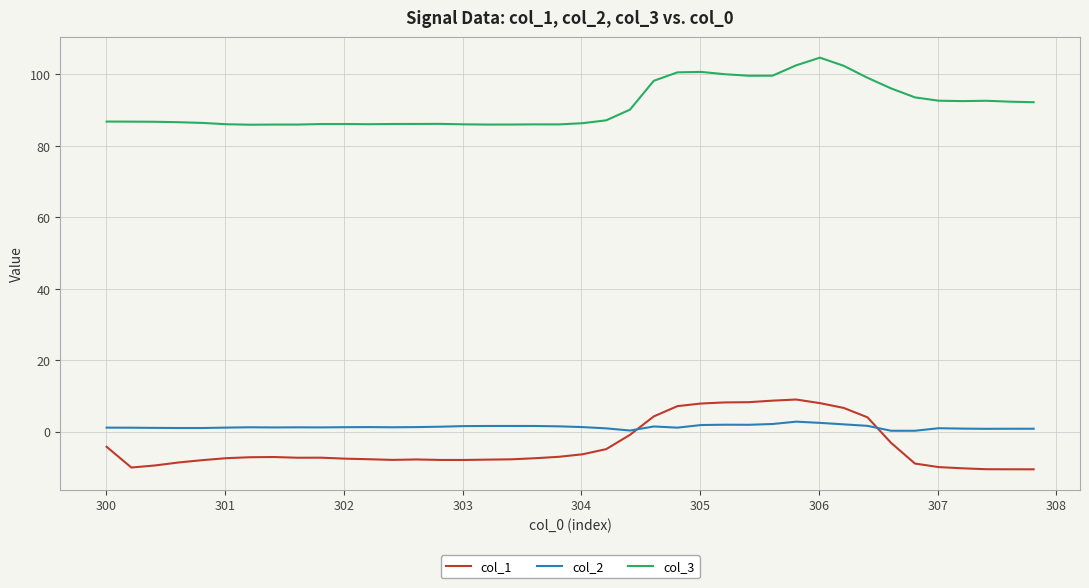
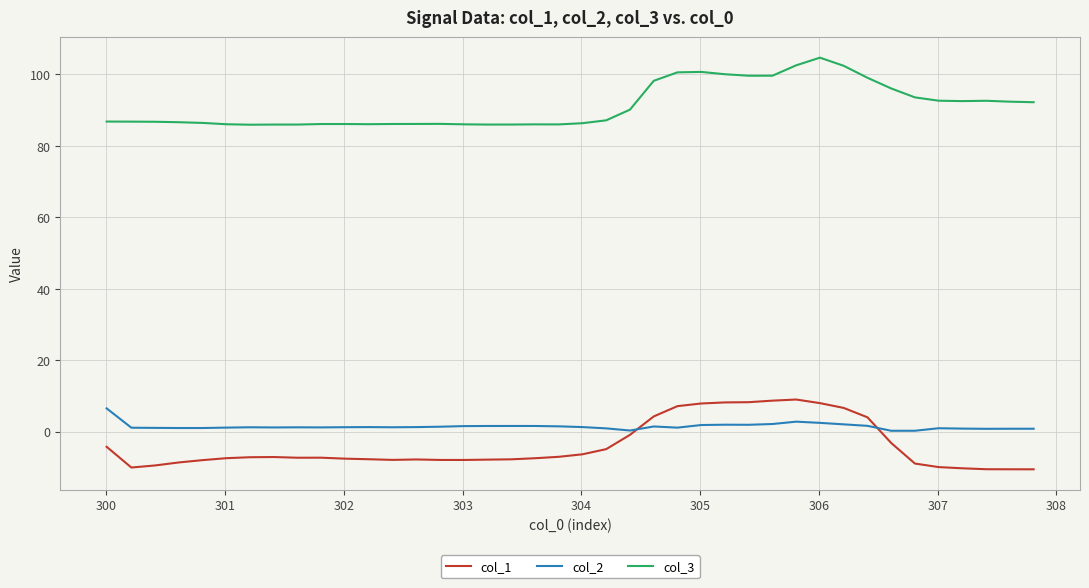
col_2, 300: 1 -> 7
